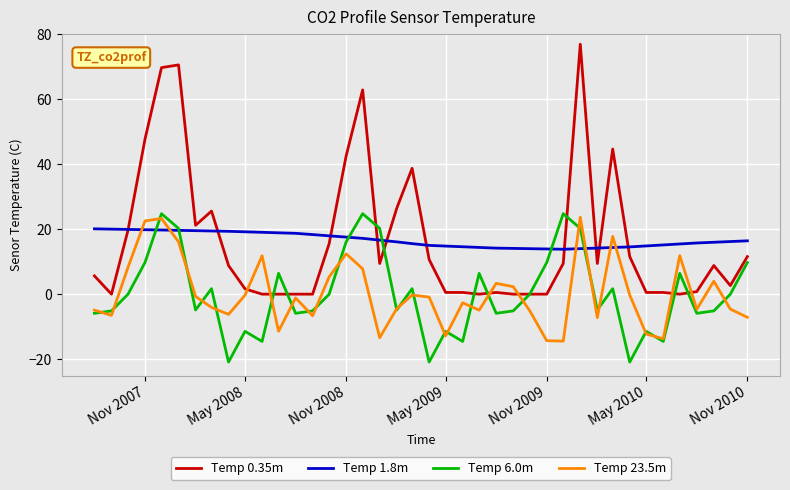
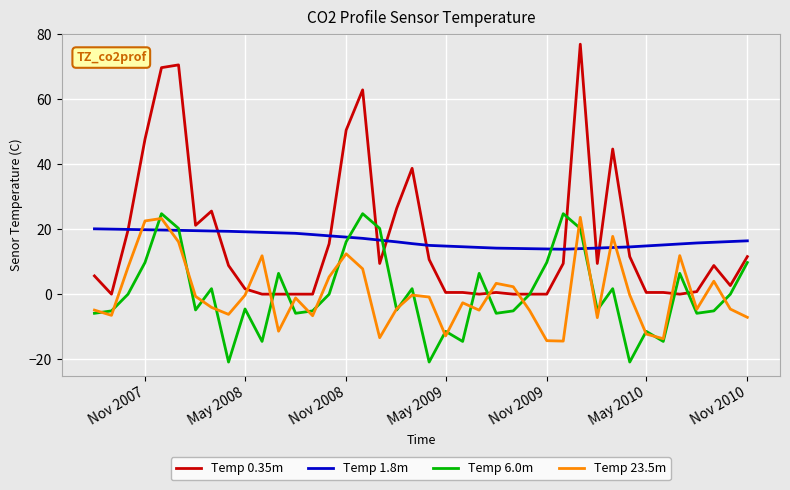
Temp 6.0m, May 2008: -11 -> -5
Temp 0.35m, Nov 2008: 42 -> 50
